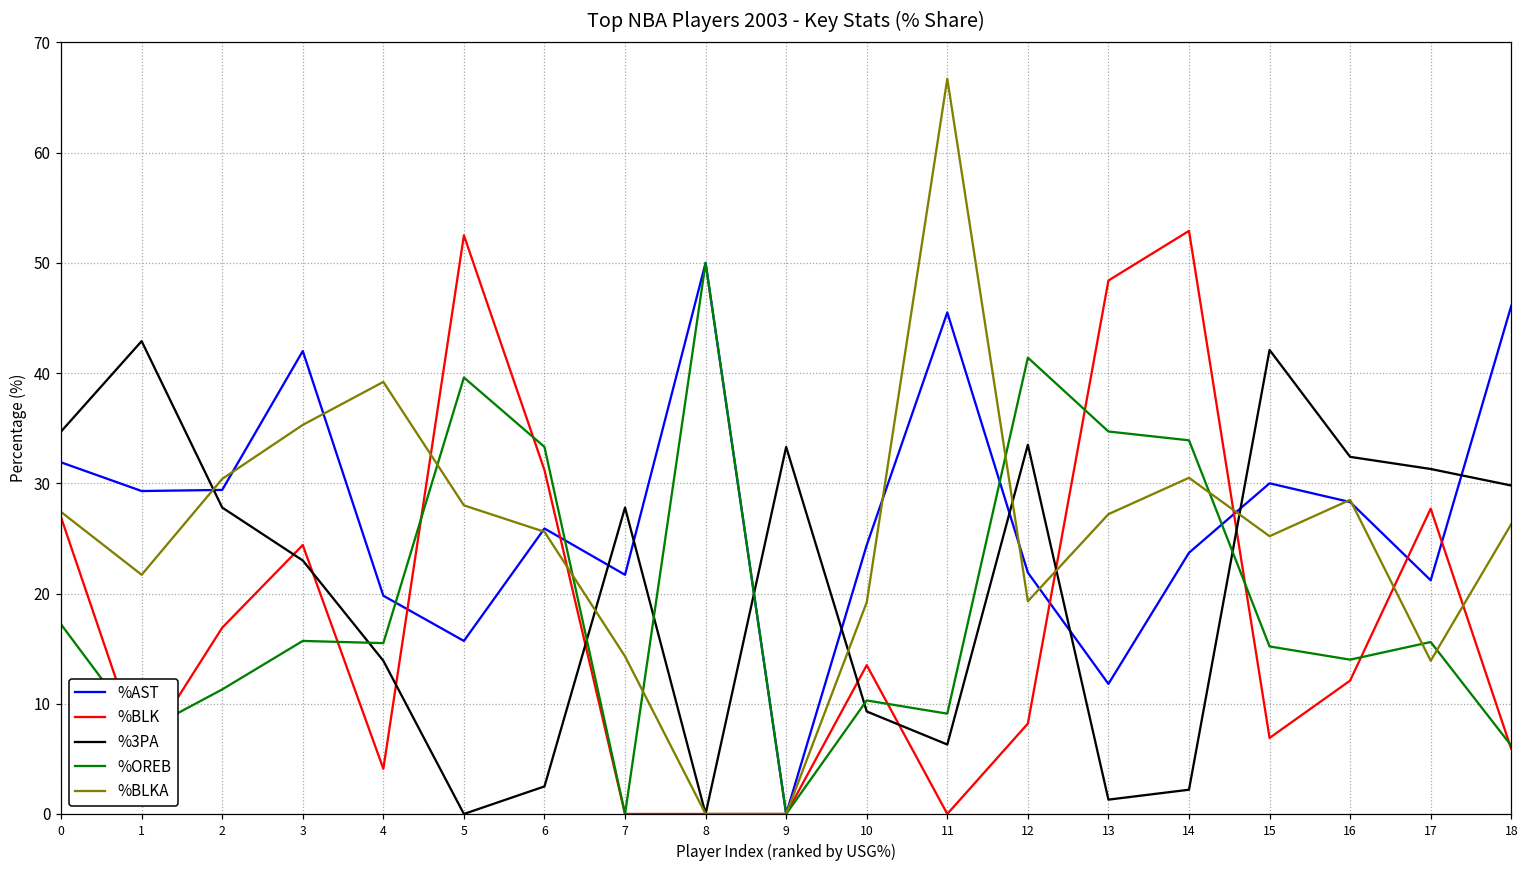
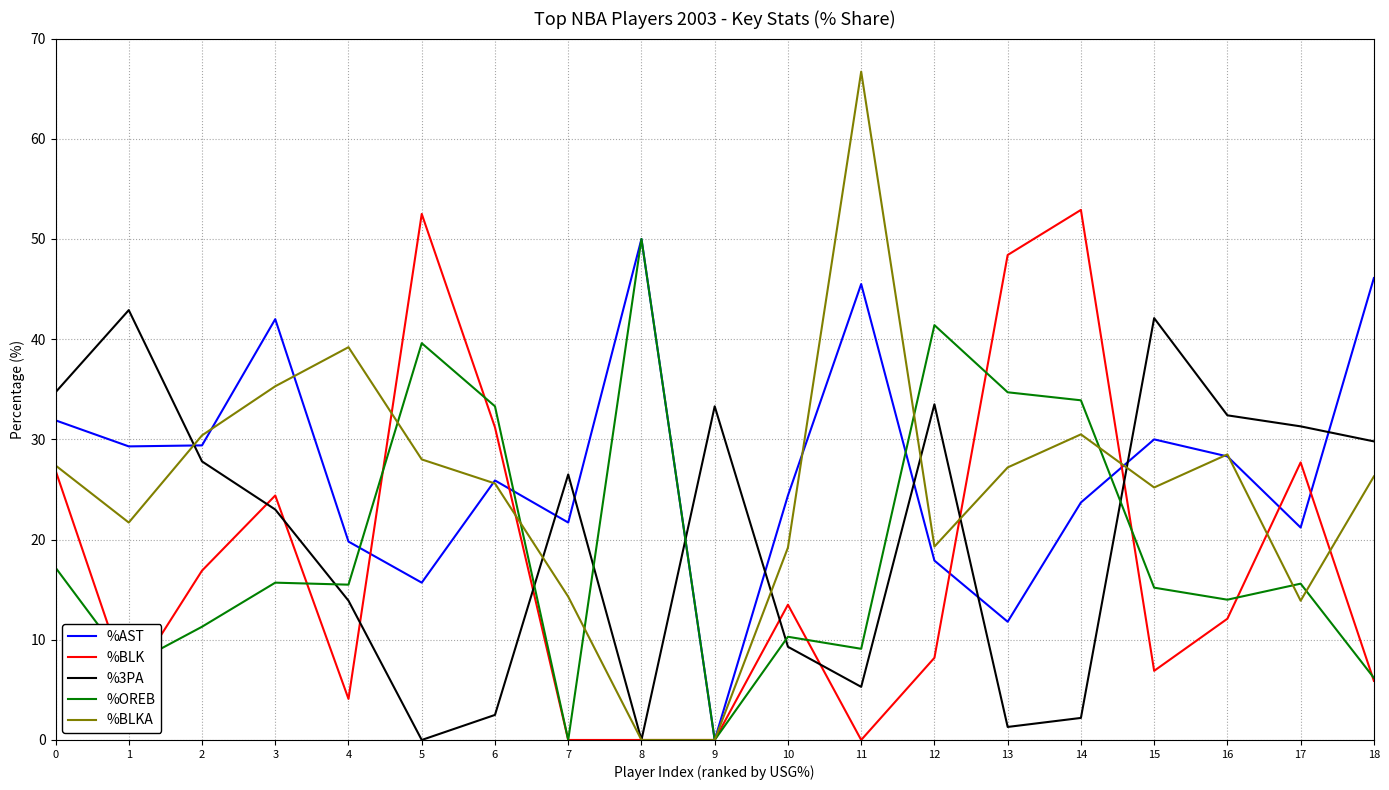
%3PA, 7: 27.8 -> 26.5
%3PA, 11: 6.3 -> 5.3
%AST, 12: 21.9 -> 17.9
